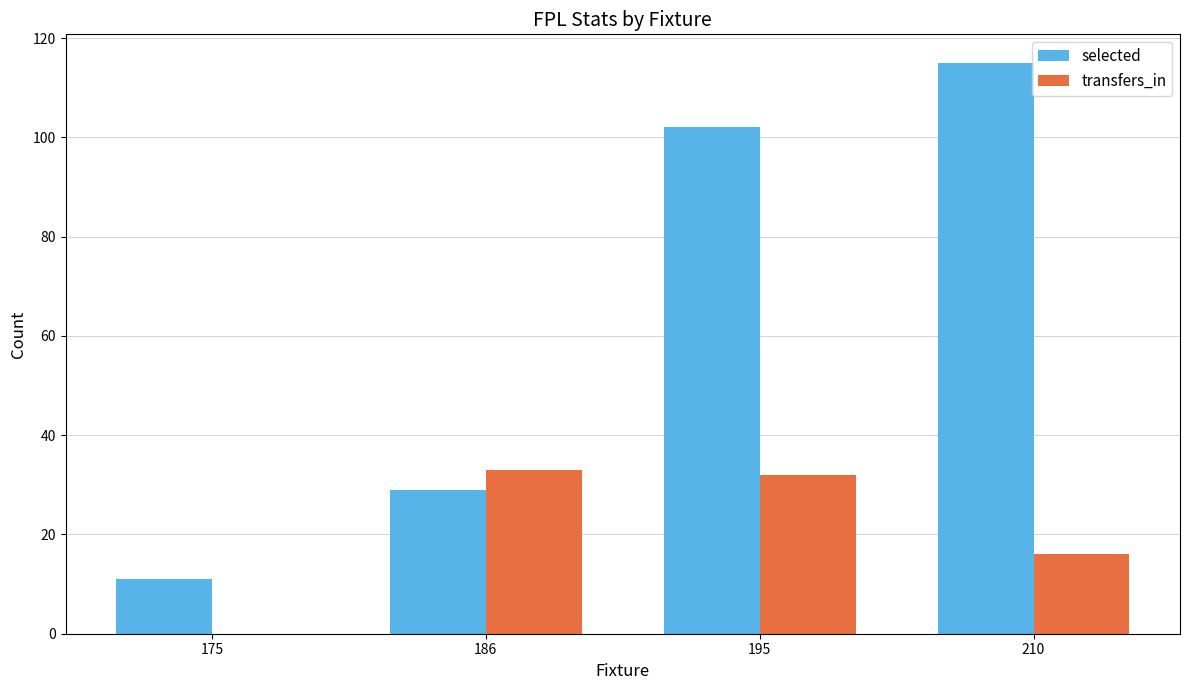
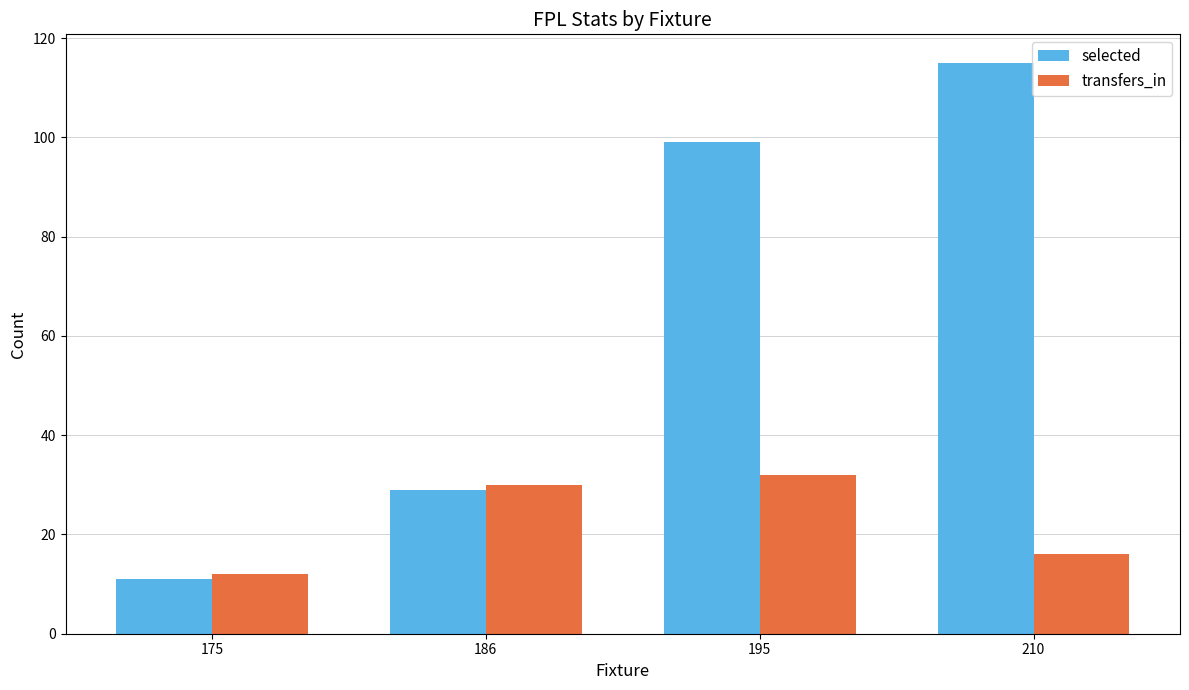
transfers_in, 175: 0 -> 12
transfers_in, 186: 33 -> 30
selected, 195: 102 -> 99
